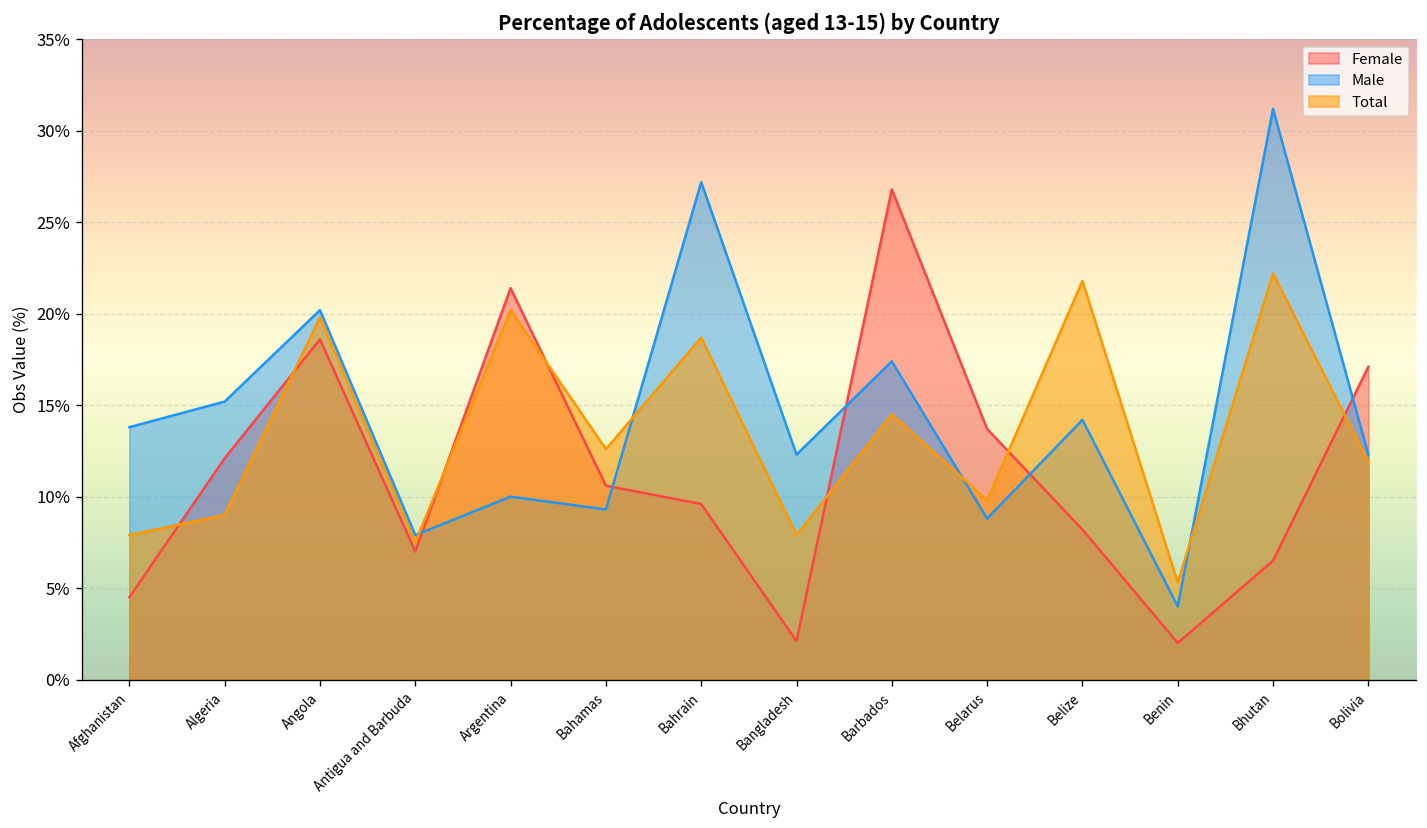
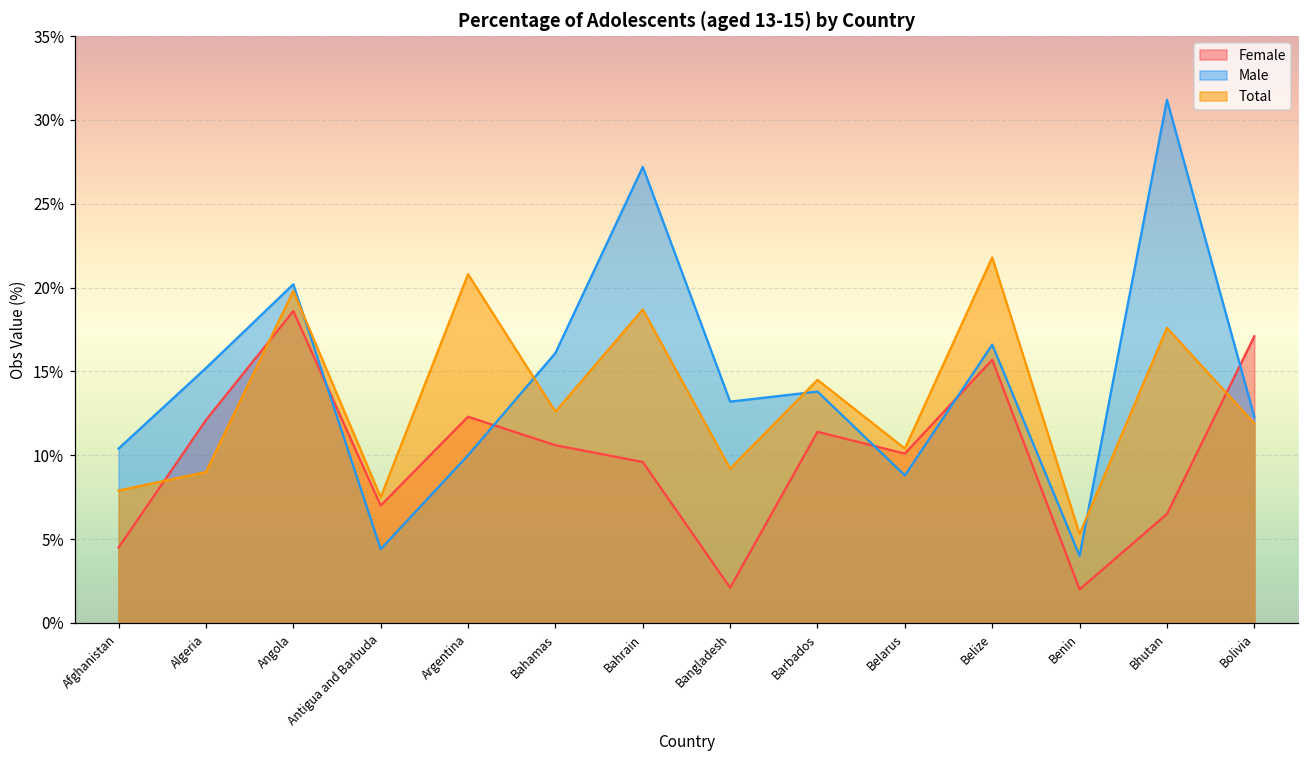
Male, Afghanistan: 13.8% -> 10.4%
Male, Antigua and Barbuda: 7.9% -> 4.4%
Female, Argentina: 21.4% -> 12.3%
Total, Argentina: 20.2% -> 20.8%
Male, Bahamas: 9.3% -> 16.1%
Male, Bangladesh: 12.3% -> 13.2%
Total, Bangladesh: 7.9% -> 9.2%
Female, Barbados: 26.8% -> 11.4%
Male, Barbados: 17.4% -> 13.8%
Female, Belarus: 13.7% -> 10.1%
Total, Belarus: 9.8% -> 10.4%
Female, Belize: 8.2% -> 15.7%
Male, Belize: 14.2% -> 16.6%
Total, Bhutan: 22.2% -> 17.6%
